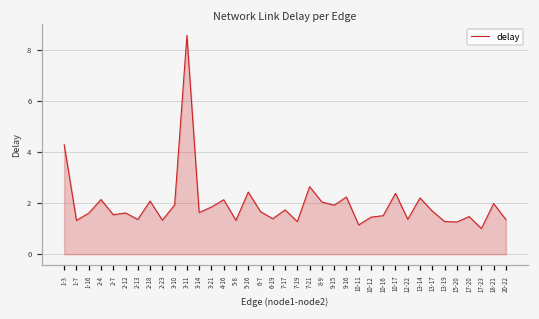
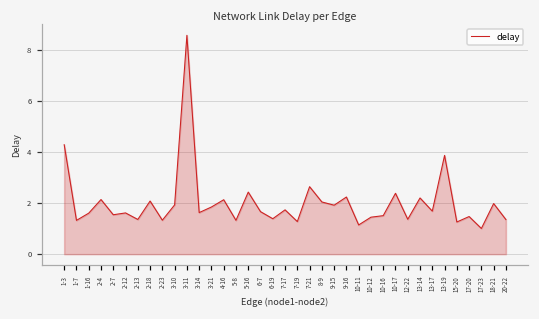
13-19: 1.3 -> 3.9
